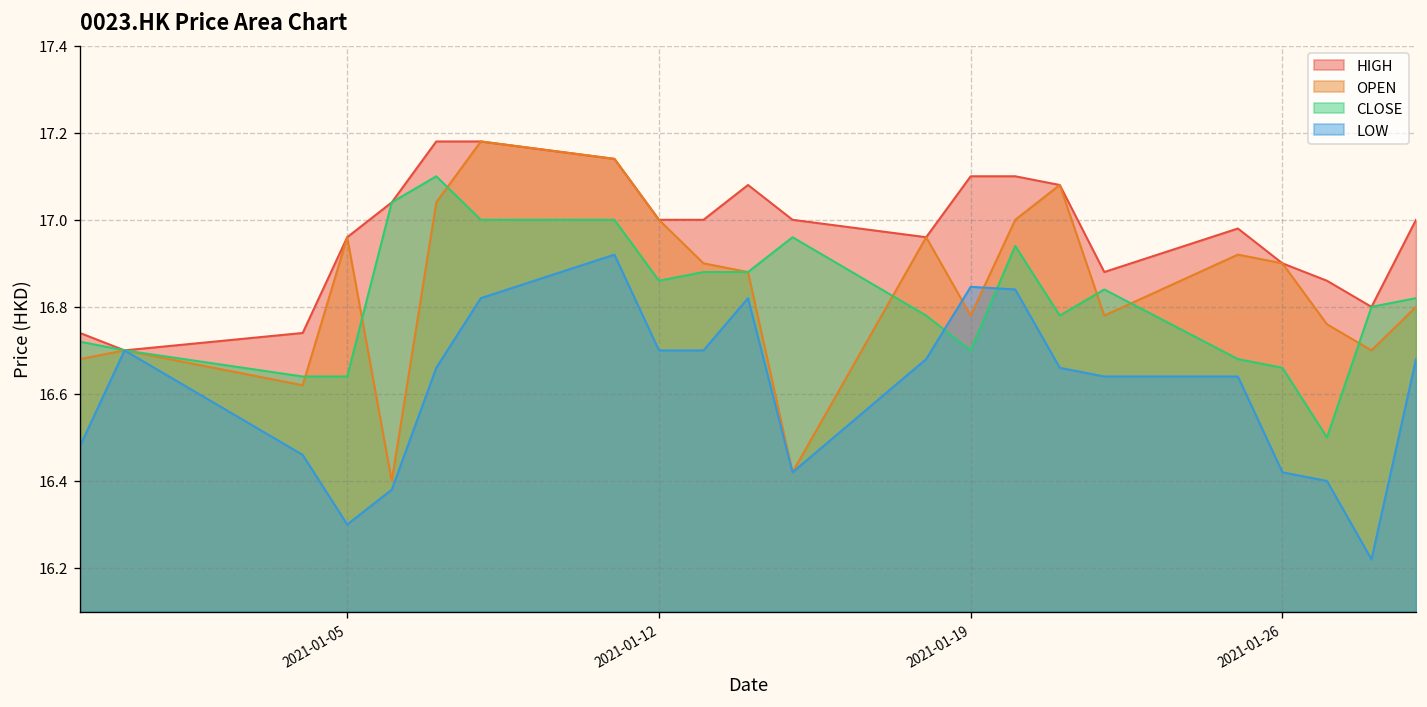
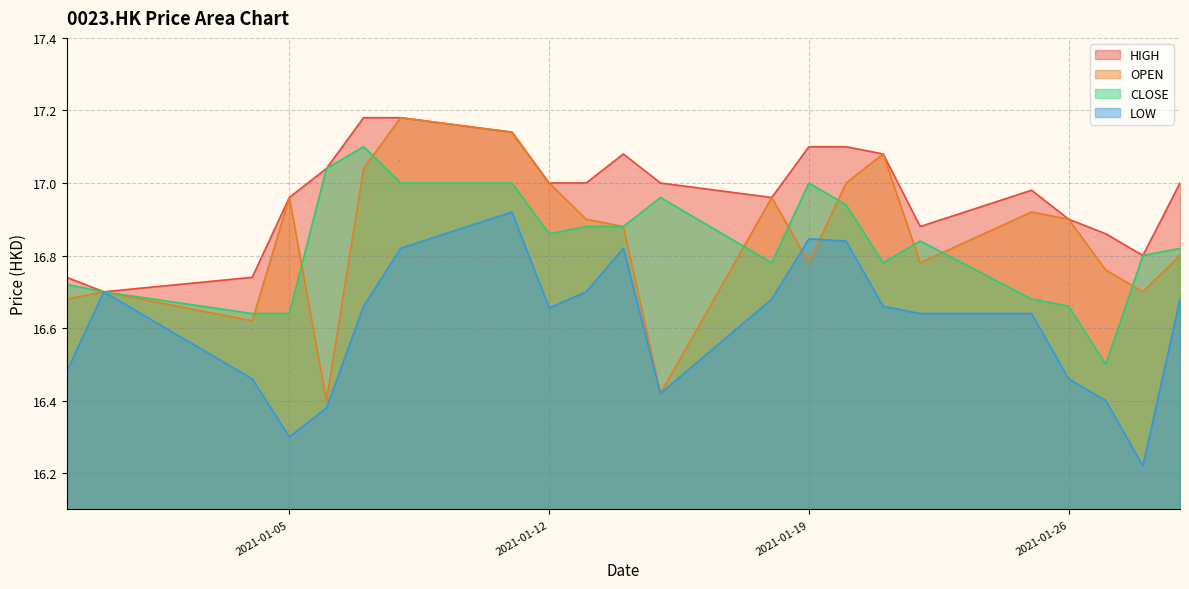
LOW, 2021-01-12: 16.70 -> 16.66
CLOSE, 2021-01-19: 16.7 -> 17.0
LOW, 2021-01-26: 16.42 -> 16.46
